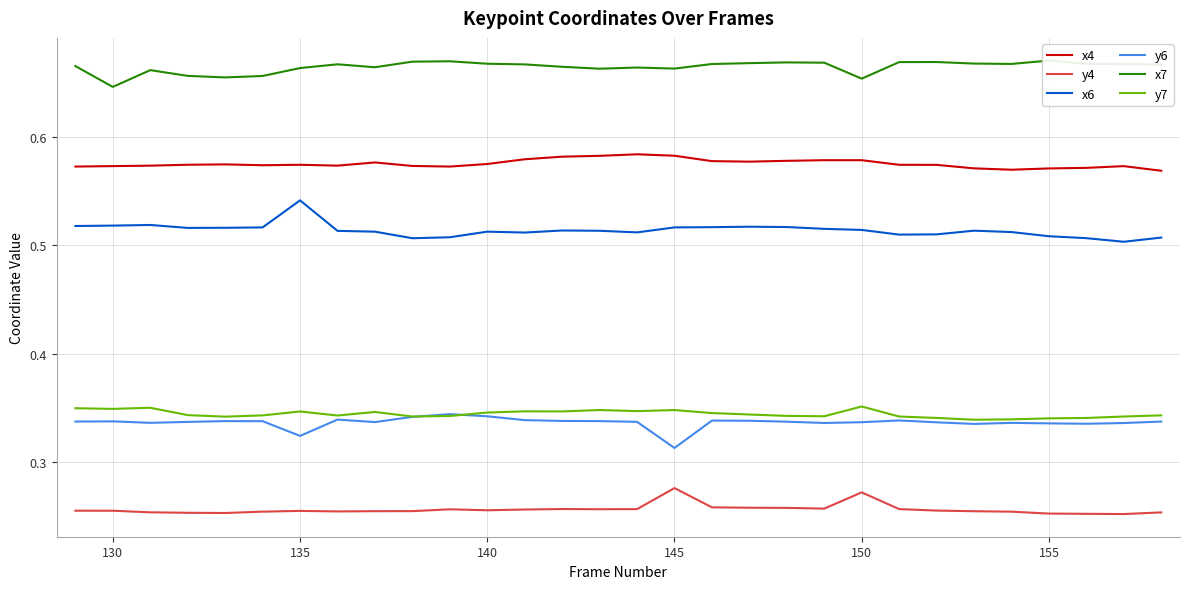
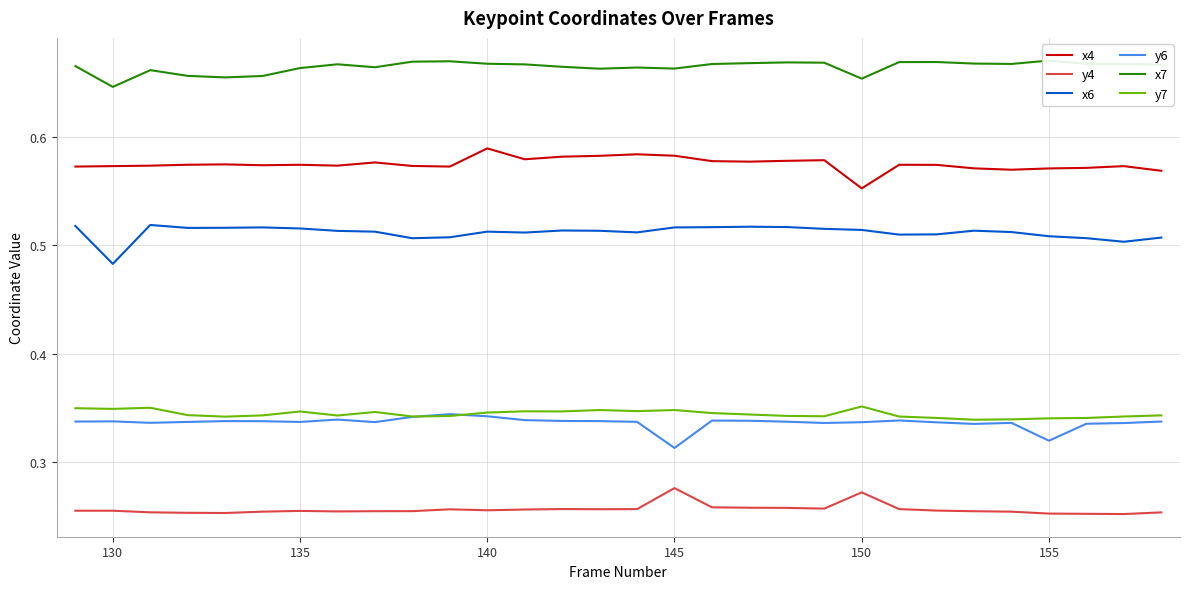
x6, 130: 0.518 -> 0.483
x6, 135: 0.541 -> 0.515
y6, 135: 0.324 -> 0.337
x4, 140: 0.575 -> 0.589
x4, 150: 0.578 -> 0.552
y6, 155: 0.336 -> 0.320
